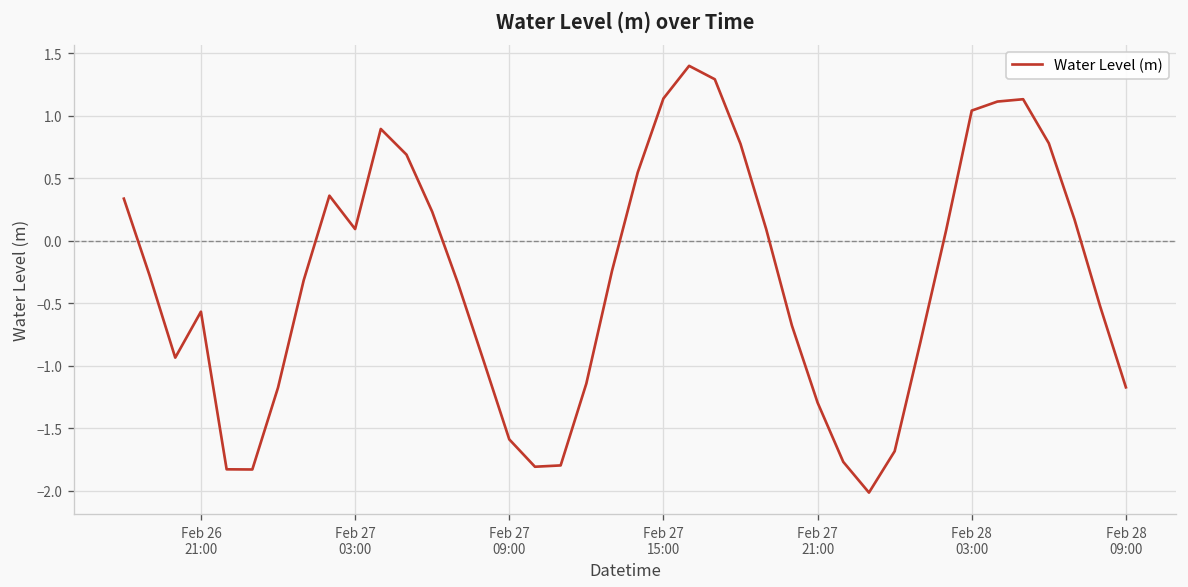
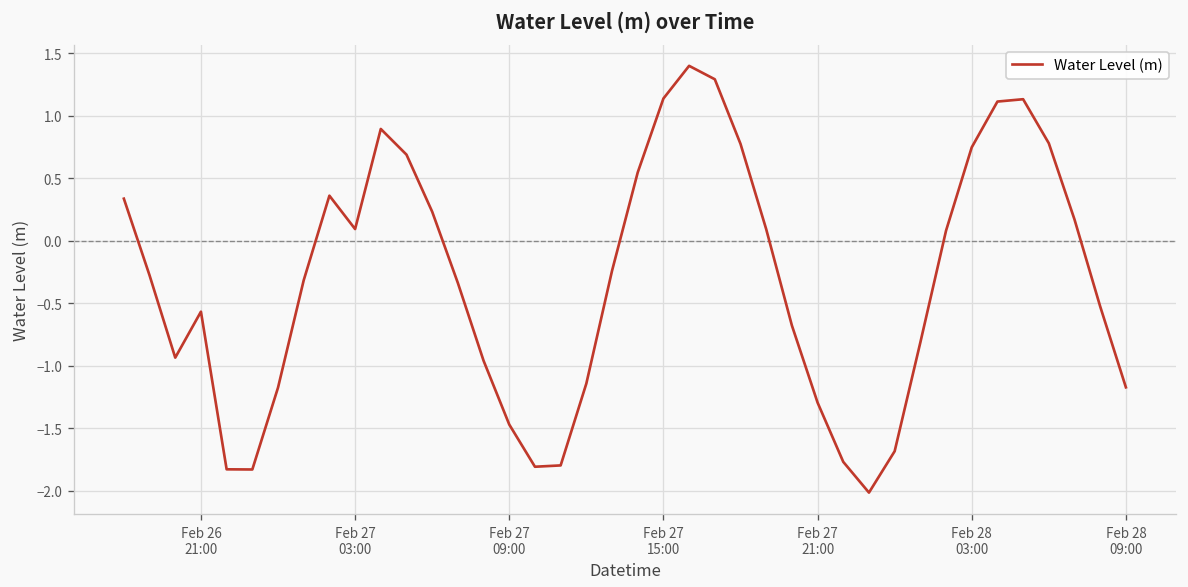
Feb 27 09:00: -1.59 -> -1.47
Feb 28 03:00: 1.04 -> 0.75
